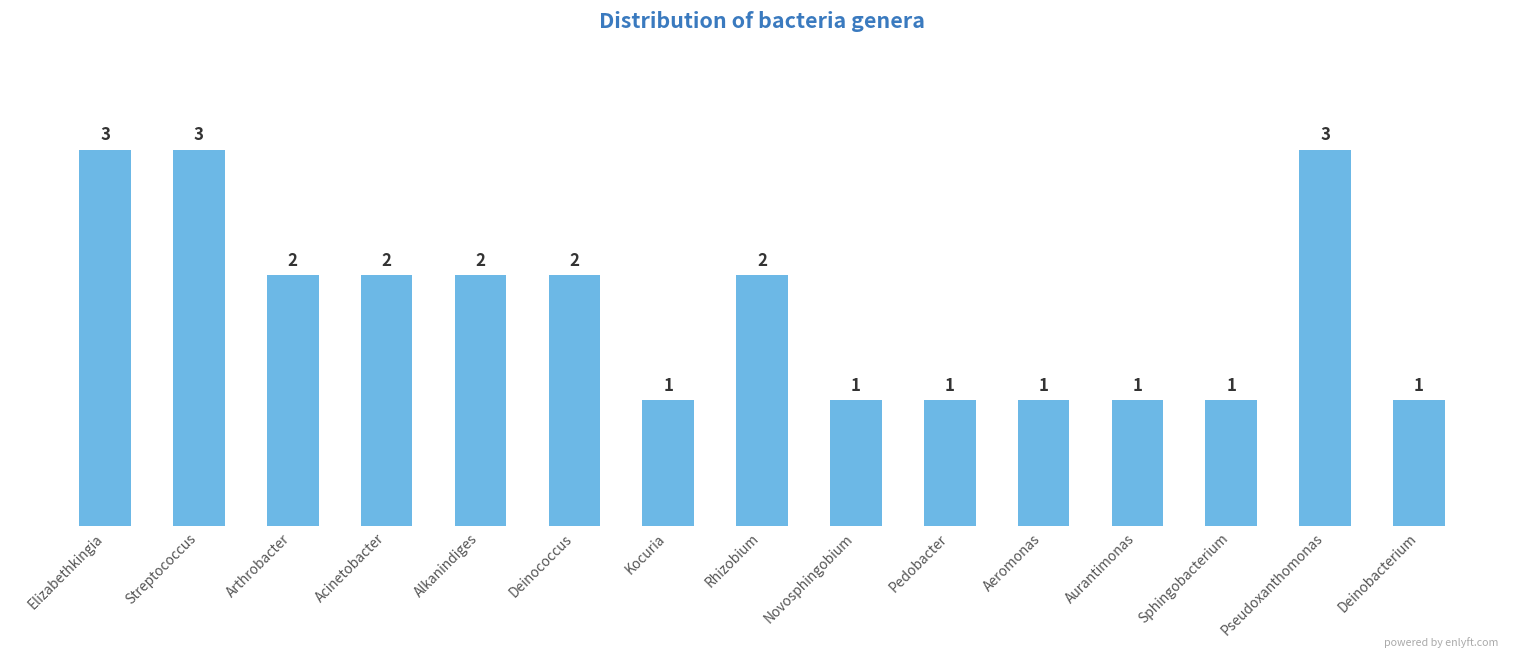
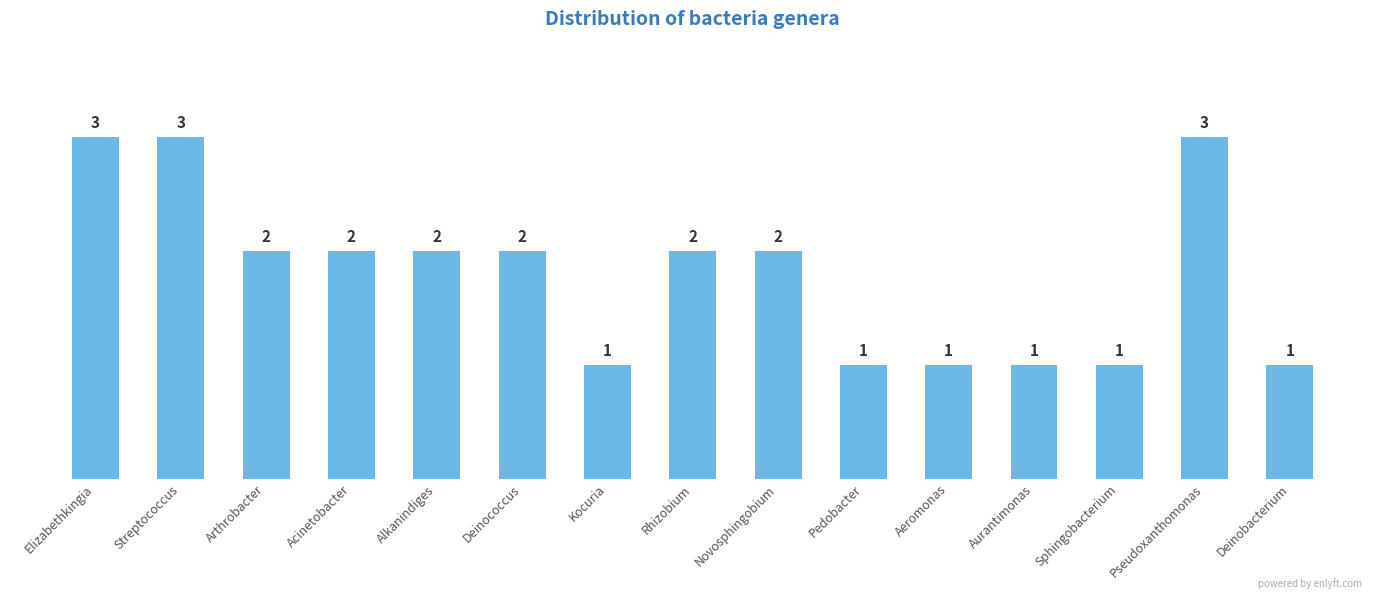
Novosphingobium: 1 -> 2
